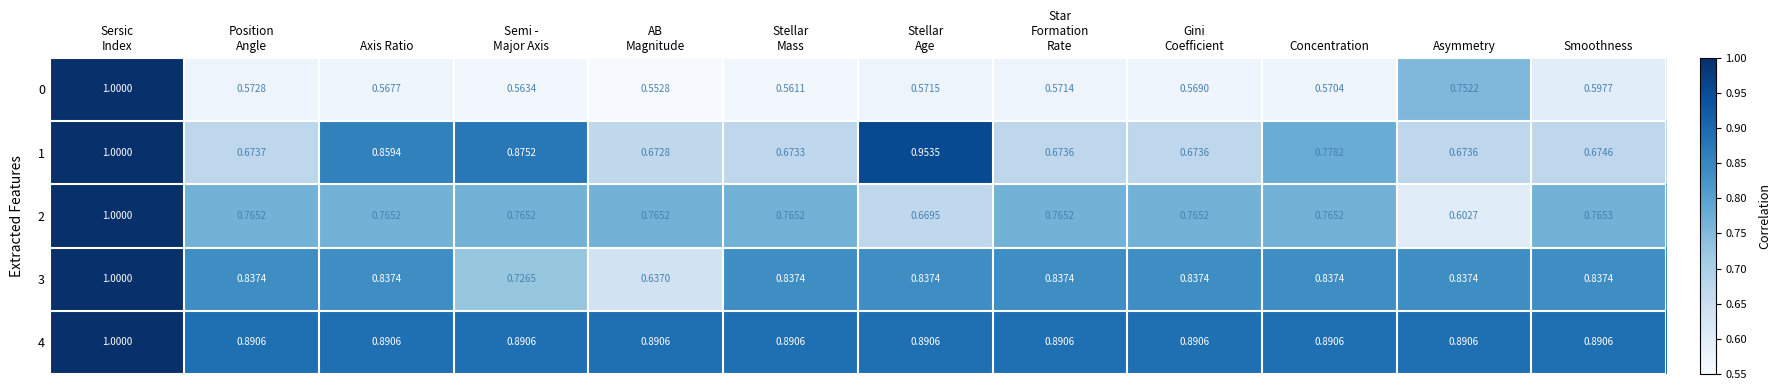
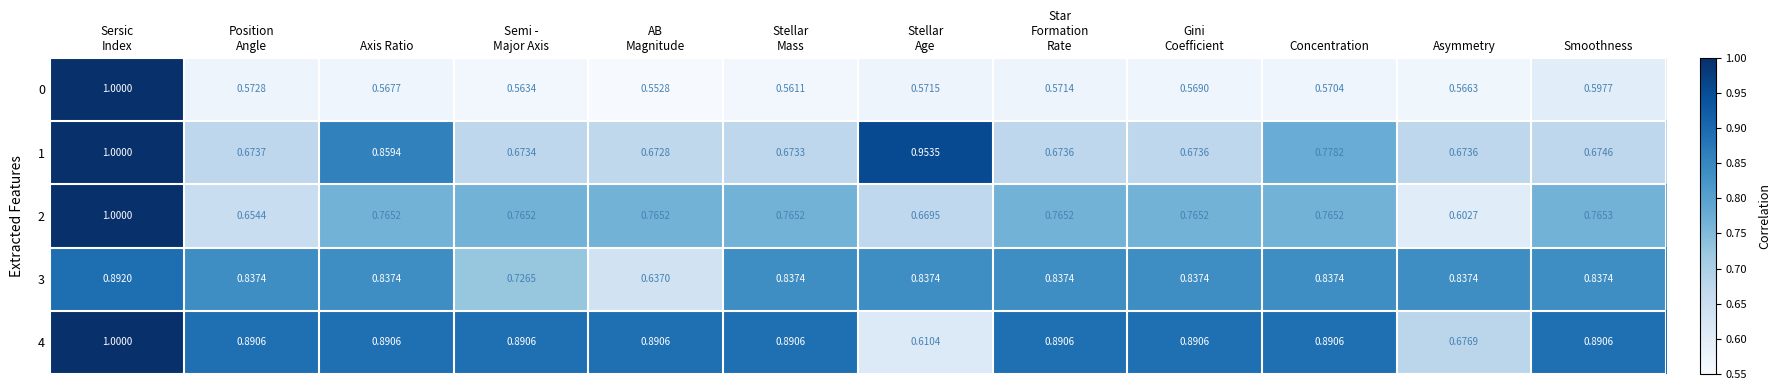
0, Asymmetry: 0.7522 -> 0.5663
1, Semi - Major Axis: 0.8752 -> 0.6734
2, Position Angle: 0.7652 -> 0.6544
3, Sersic Index: 1.0000 -> 0.8920
4, Stellar Age: 0.8906 -> 0.6104
4, Asymmetry: 0.8906 -> 0.6769
